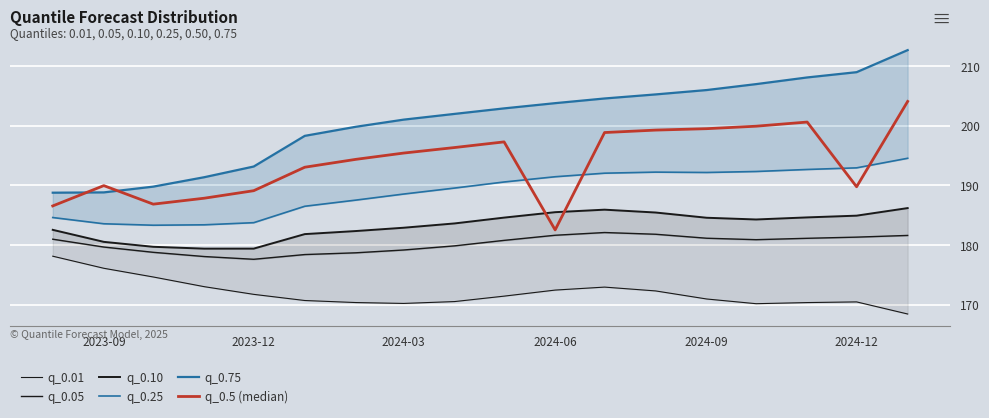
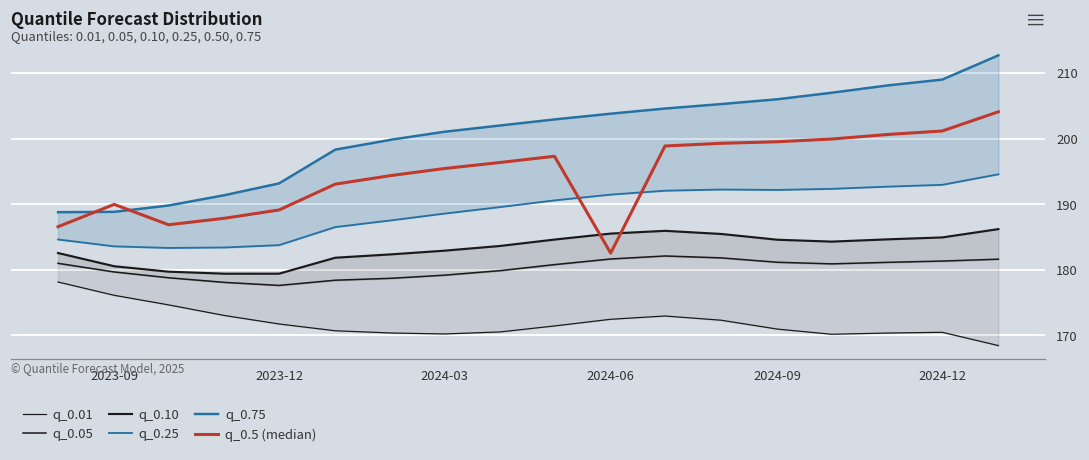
q_0.5 (median), 2024-12: 190 -> 201
